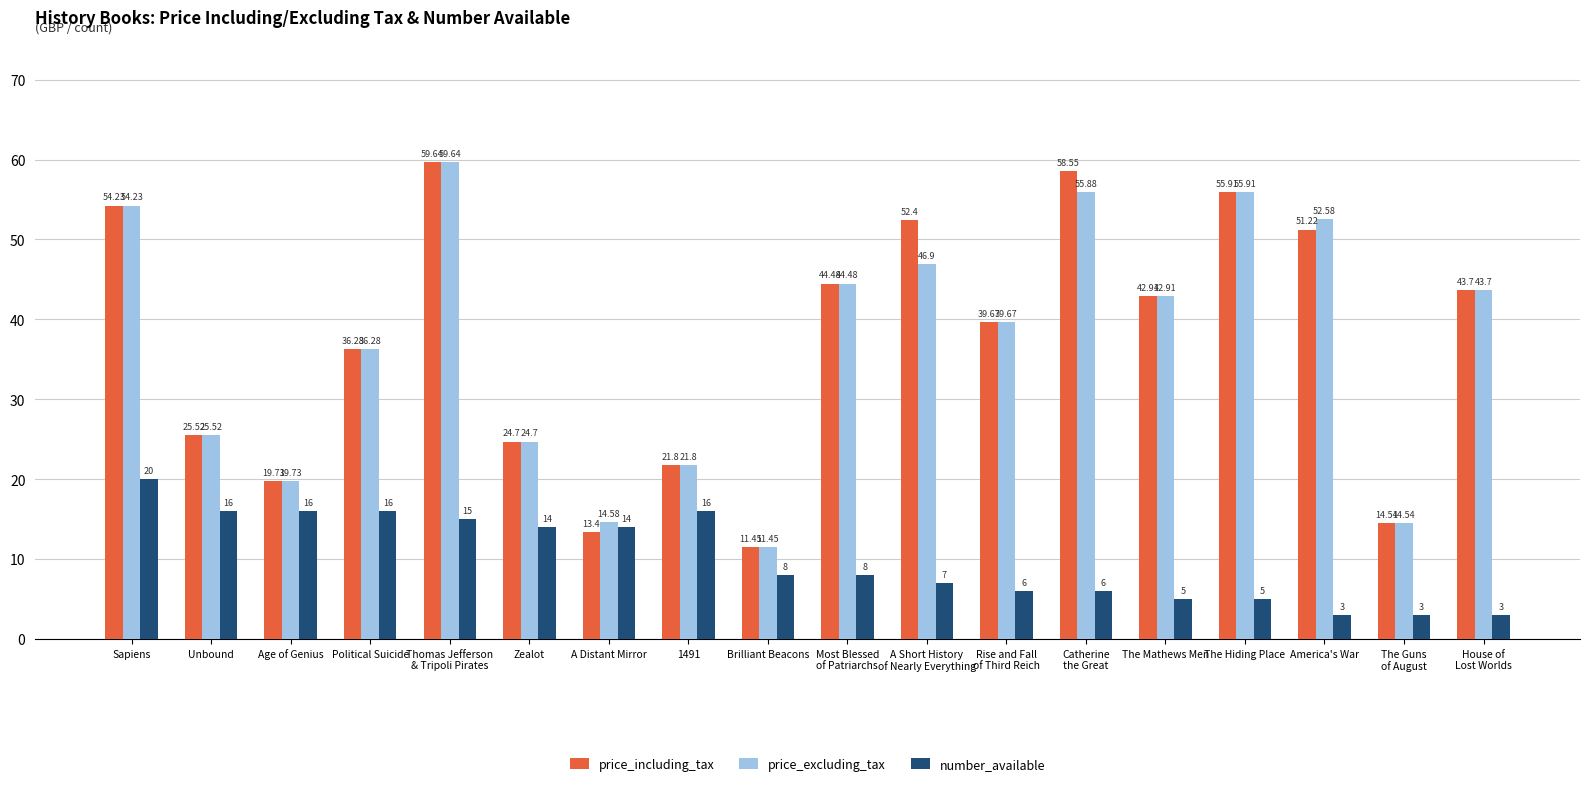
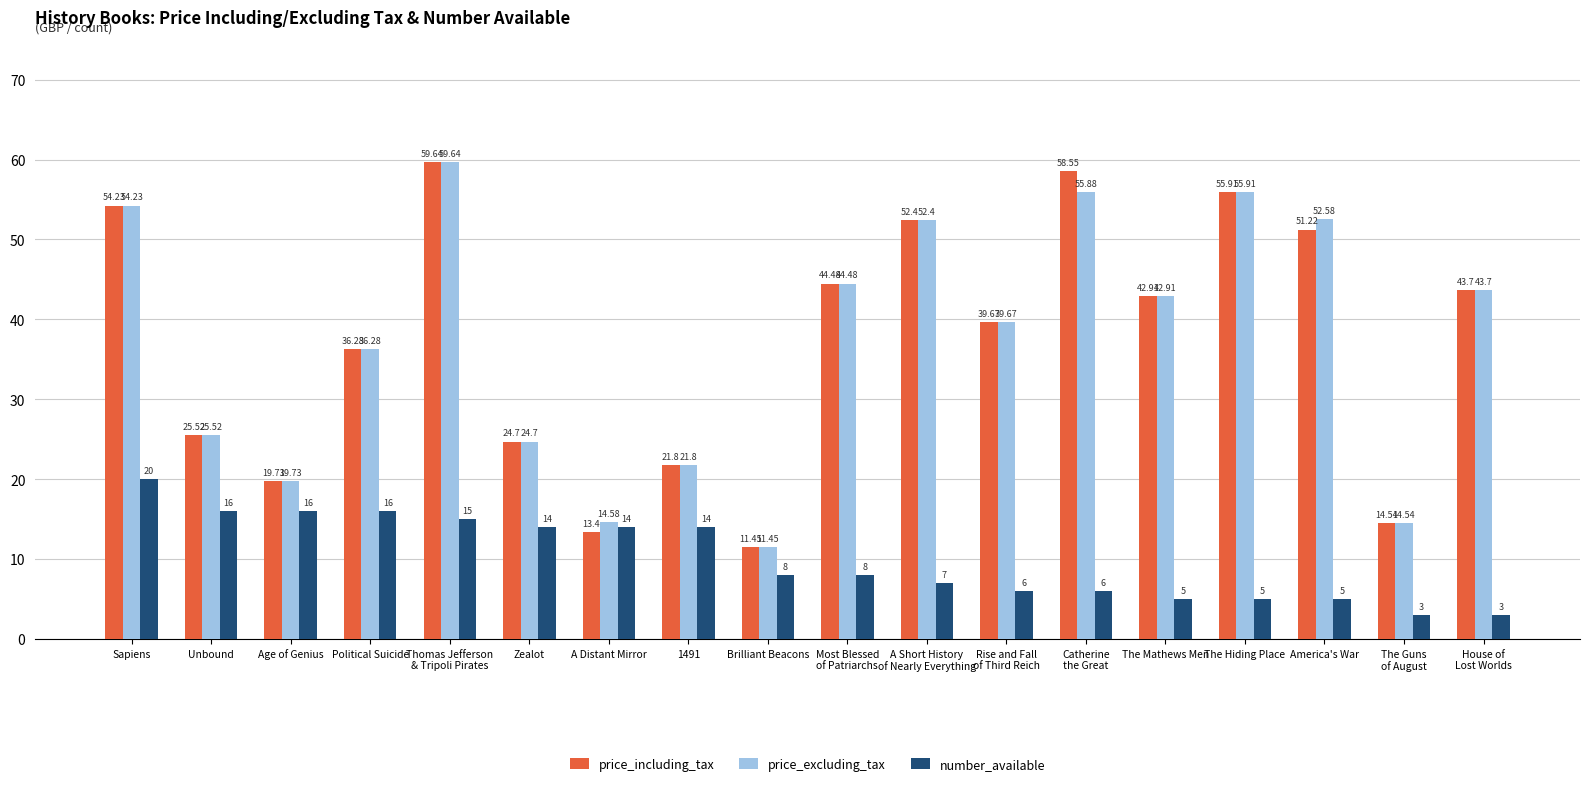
number_available, 1491: 16 -> 14
price_excluding_tax, A Short History of Nearly Everything: 46.9 -> 52.4
number_available, America's War: 3 -> 5
